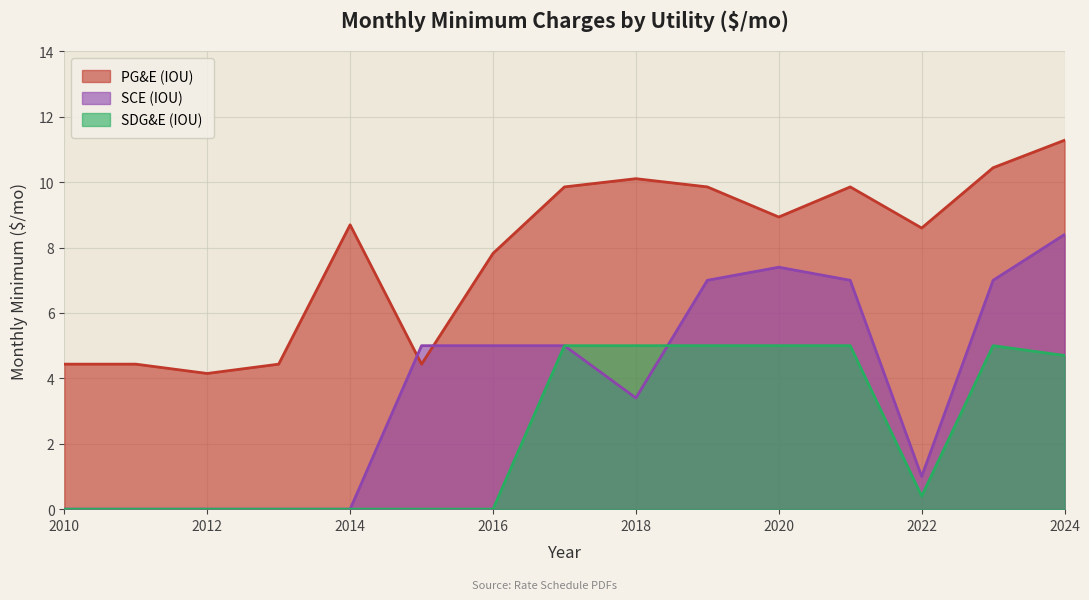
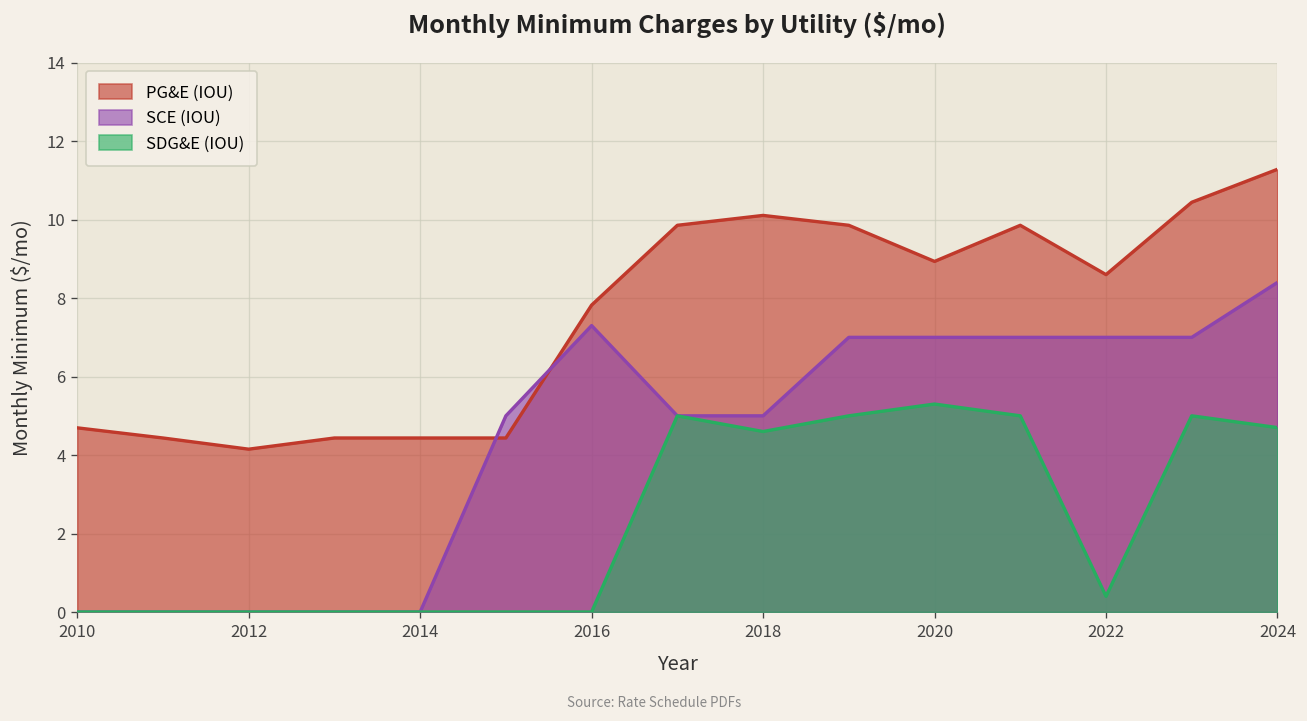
PG&E (IOU), 2010: 4.4 -> 4.7
PG&E (IOU), 2014: 8.7 -> 4.4
SCE (IOU), 2016: 5.0 -> 7.3
SCE (IOU), 2018: 3.4 -> 5.0
SDG&E (IOU), 2018: 5.0 -> 4.6
SCE (IOU), 2020: 7.4 -> 7.0
SDG&E (IOU), 2020: 5.0 -> 5.3
SCE (IOU), 2022: 1 -> 7
